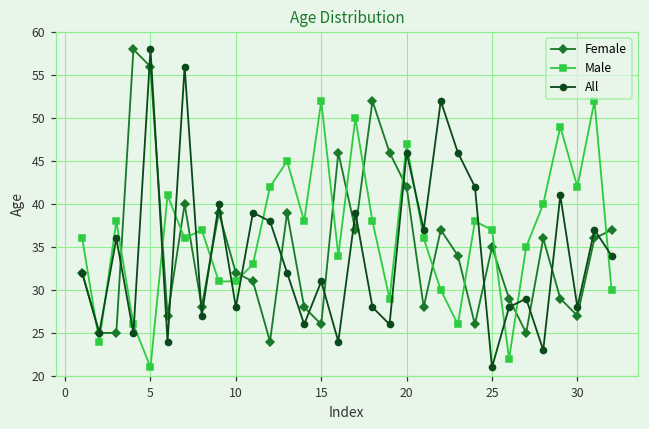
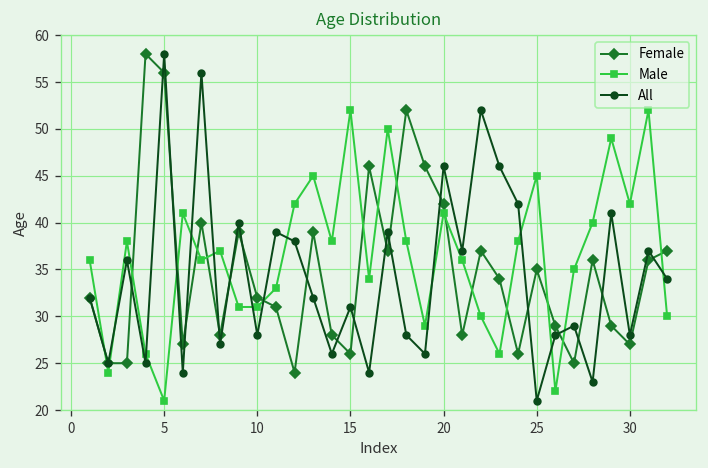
Male, 20: 47 -> 41
Male, 25: 37 -> 45
